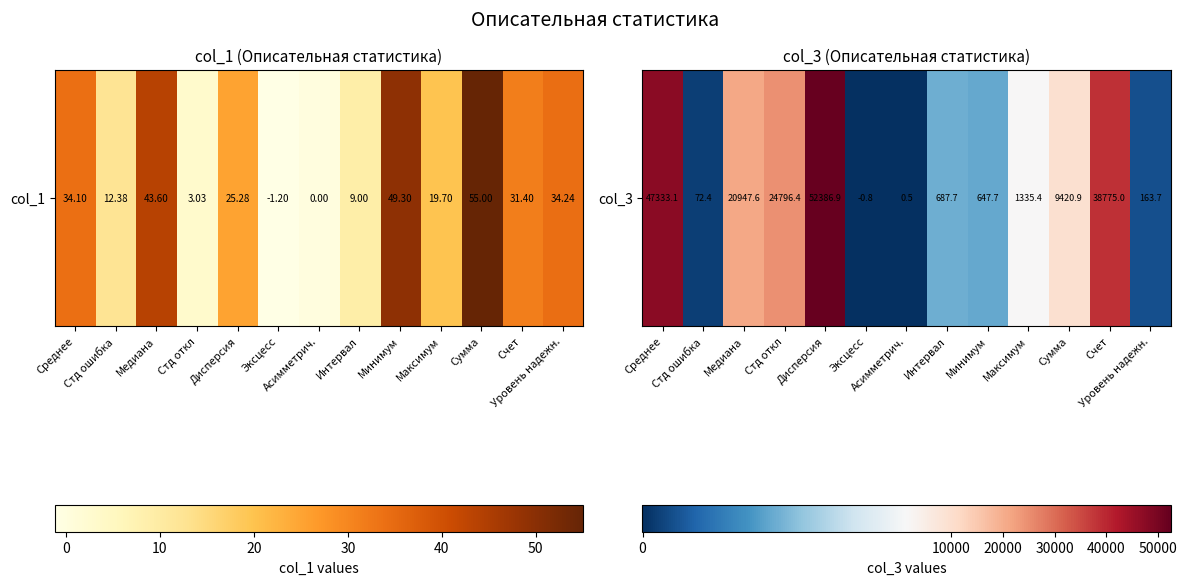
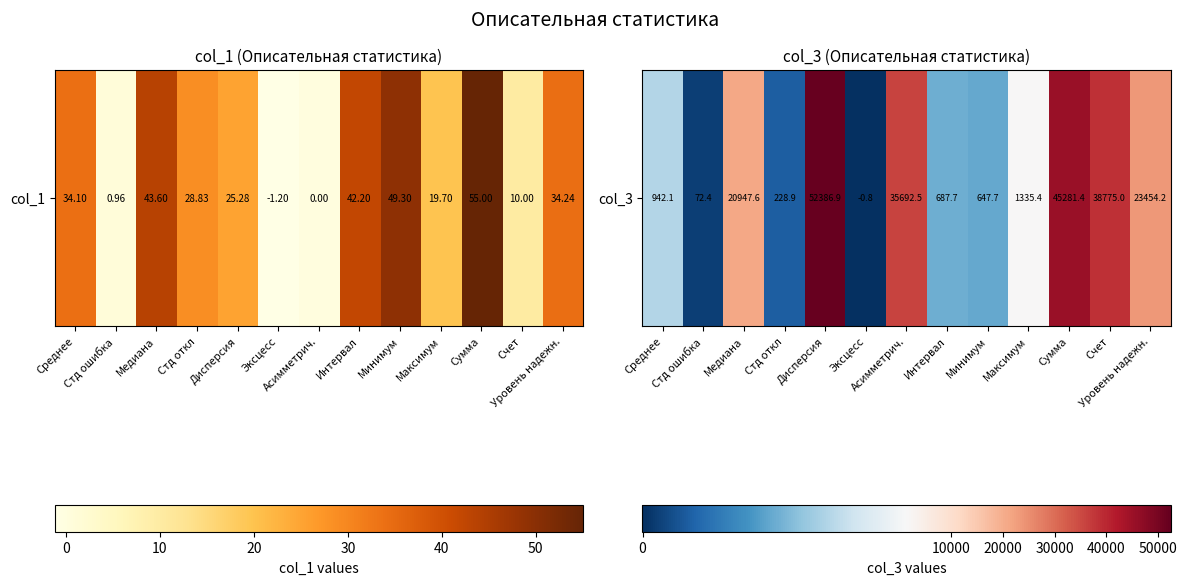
col_1 (Описательная статистика), col_1, Стд ошибка: 12.38 -> 0.96
col_1 (Описательная статистика), col_1, Стд откл: 3.03 -> 28.83
col_1 (Описательная статистика), col_1, Интервал: 9.00 -> 42.20
col_1 (Описательная статистика), col_1, Счет: 31.40 -> 10.00
col_3 (Описательная статистика), col_3, Среднее: 47333.1 -> 942.1
col_3 (Описательная статистика), col_3, Стд откл: 24796.4 -> 228.9
col_3 (Описательная статистика), col_3, Асимметрич.: 0.5 -> 35692.5
col_3 (Описательная статистика), col_3, Сумма: 9420.9 -> 45281.4
col_3 (Описательная статистика), col_3, Уровень надежн.: 163.7 -> 23454.2
